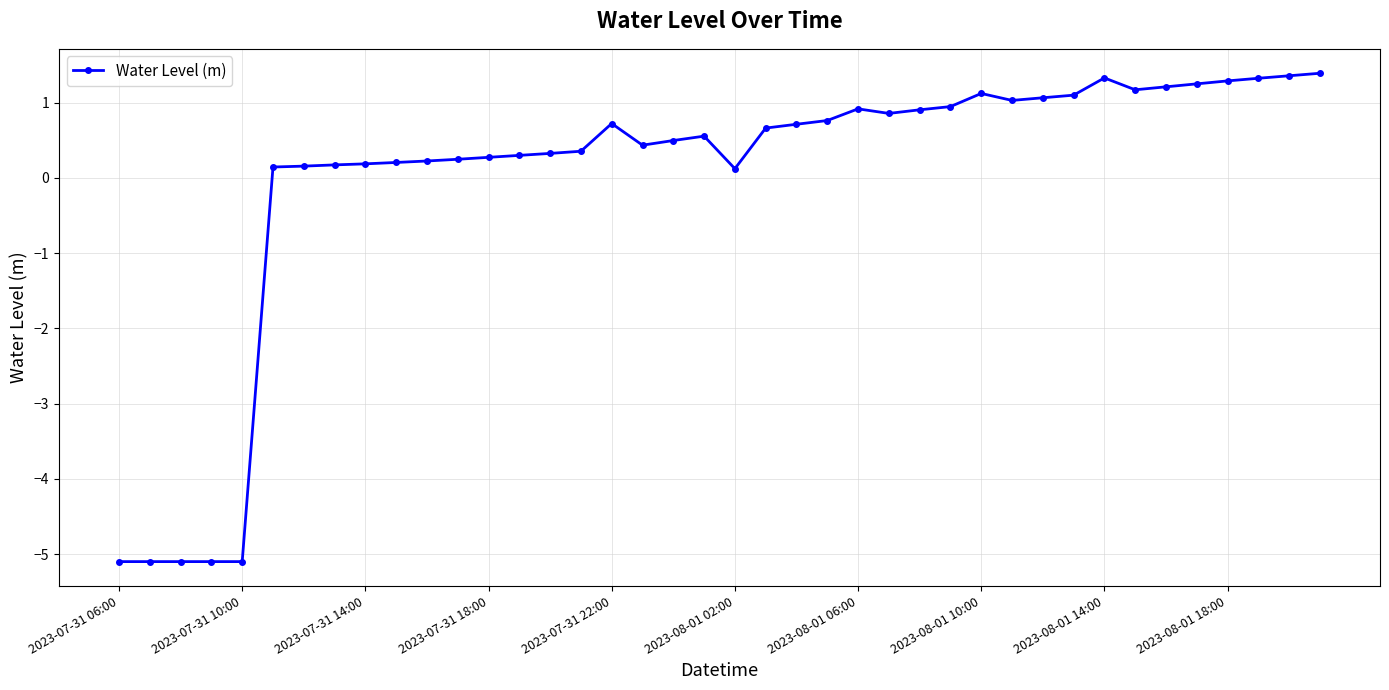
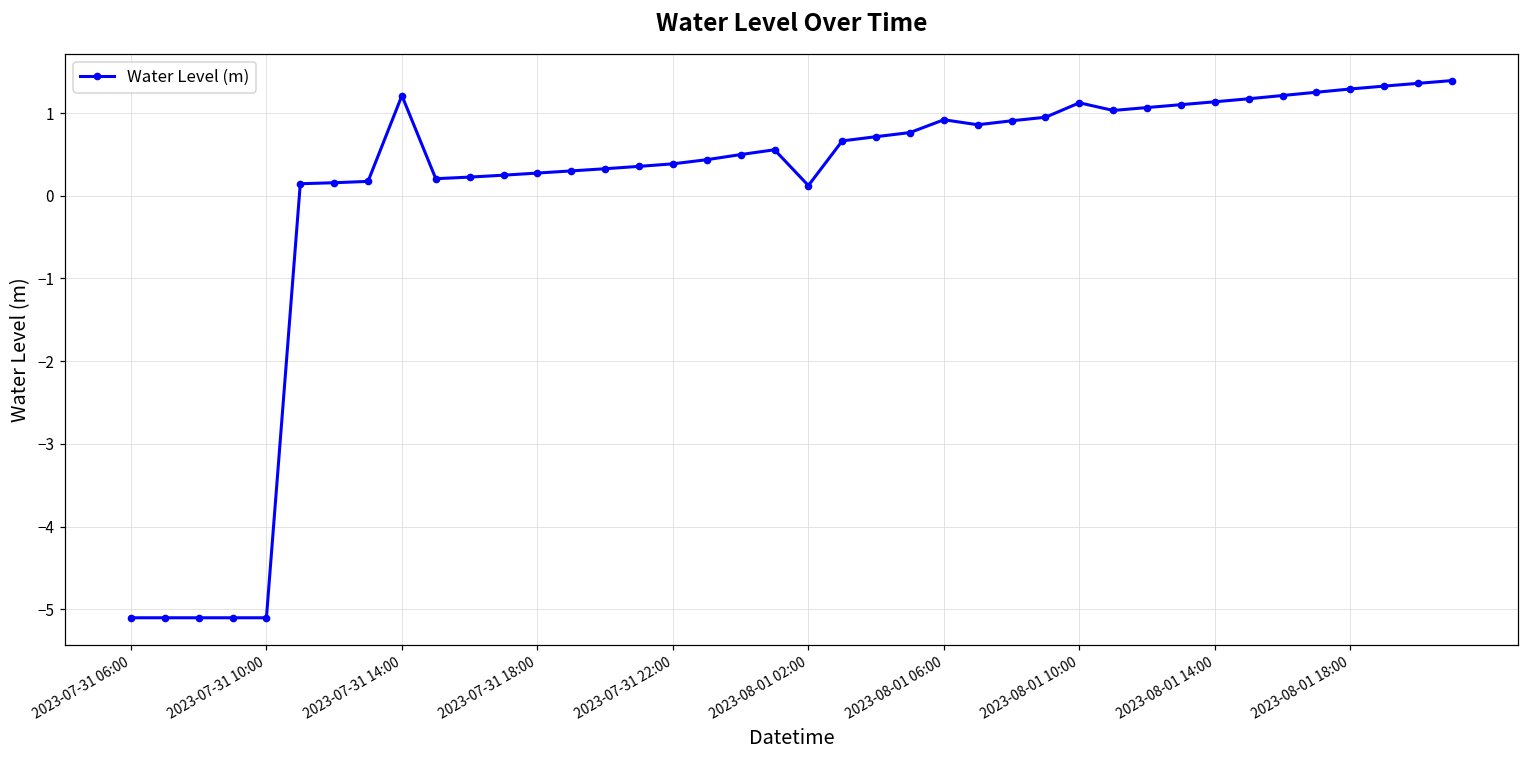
2023-07-31 14:00: 0.2 -> 1.2
2023-07-31 22:00: 0.7 -> 0.4
2023-08-01 14:00: 1.3 -> 1.1
